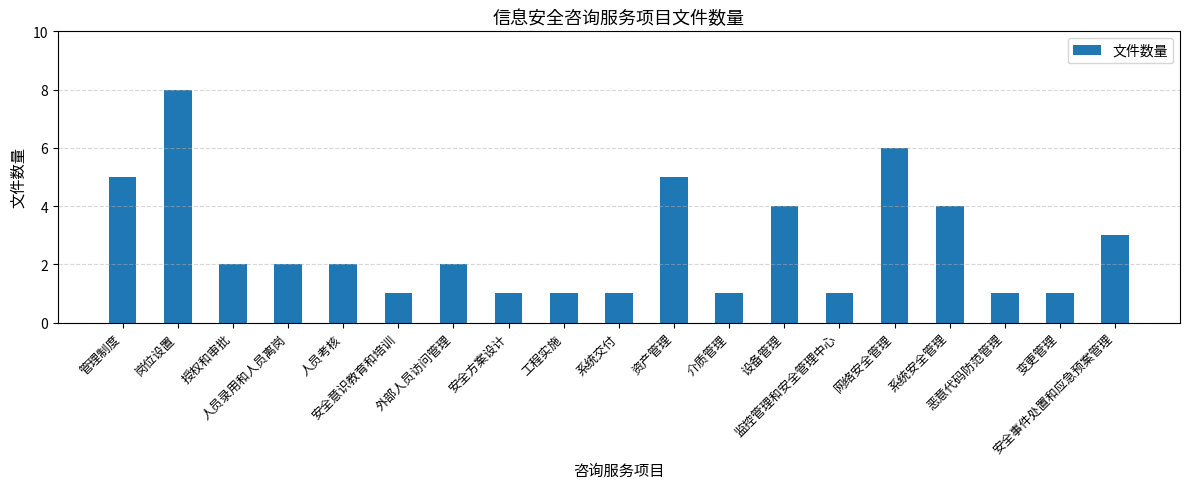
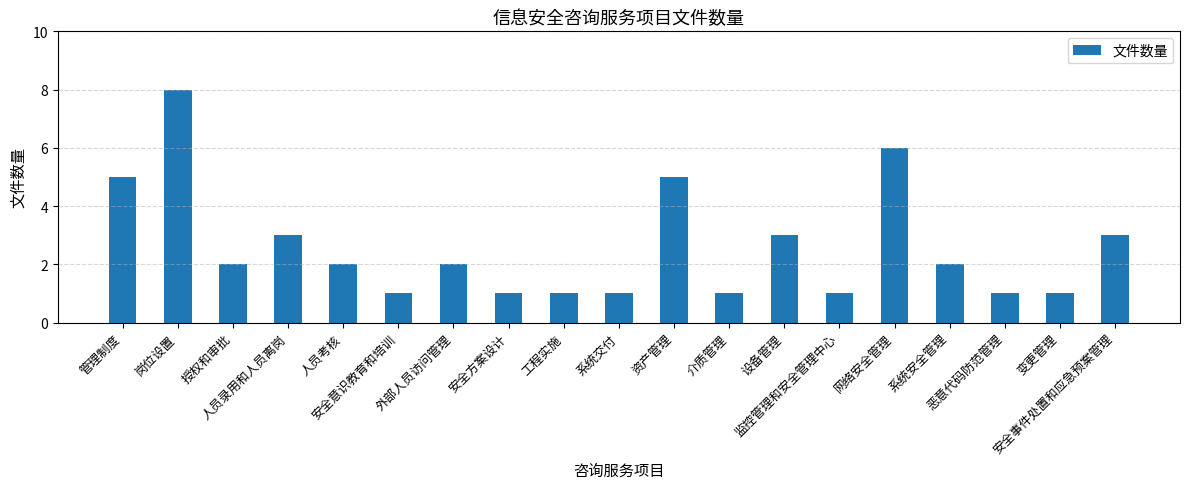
人员录用和人员离岗: 2 -> 3
设备管理: 4 -> 3
系统安全管理: 4 -> 2
